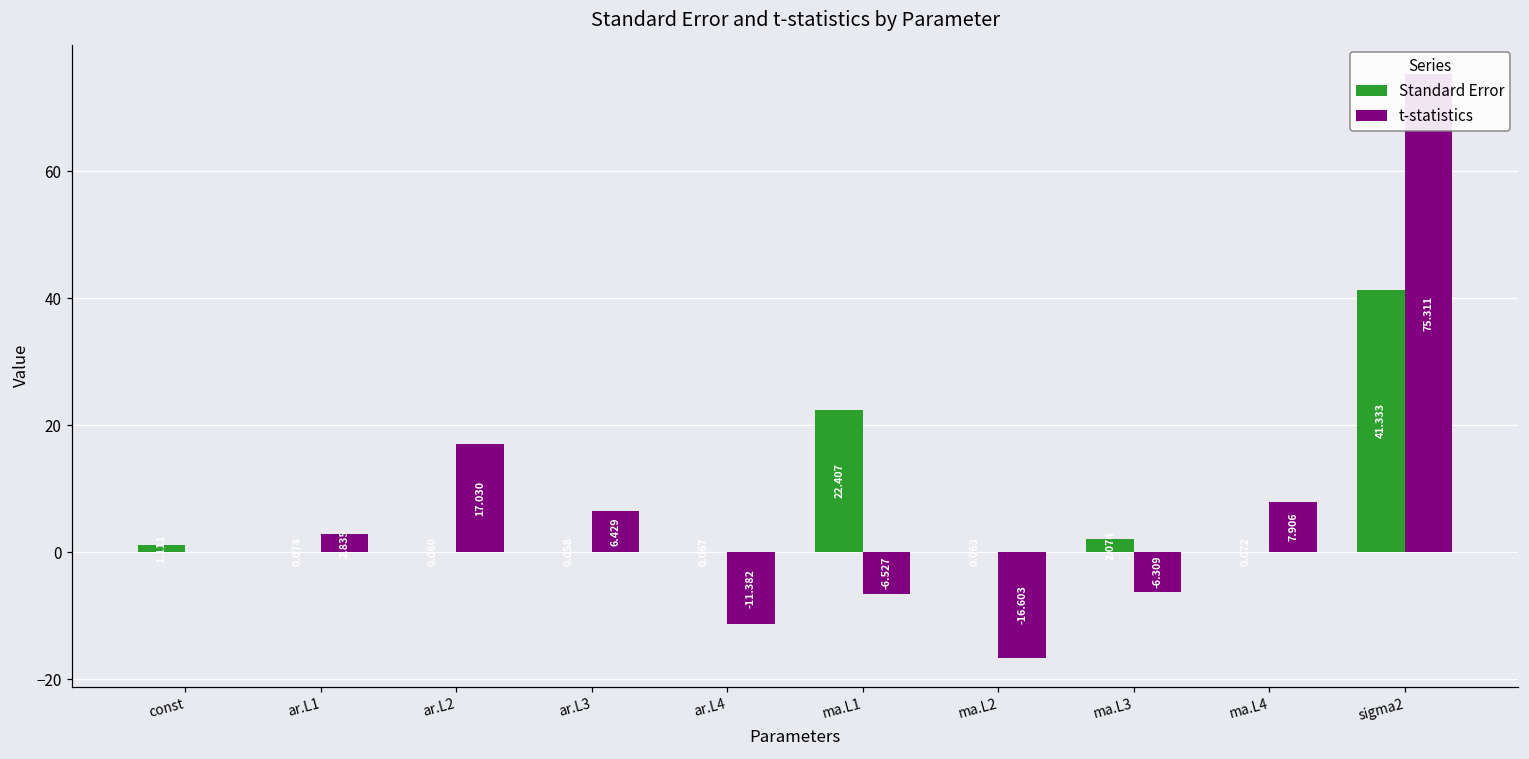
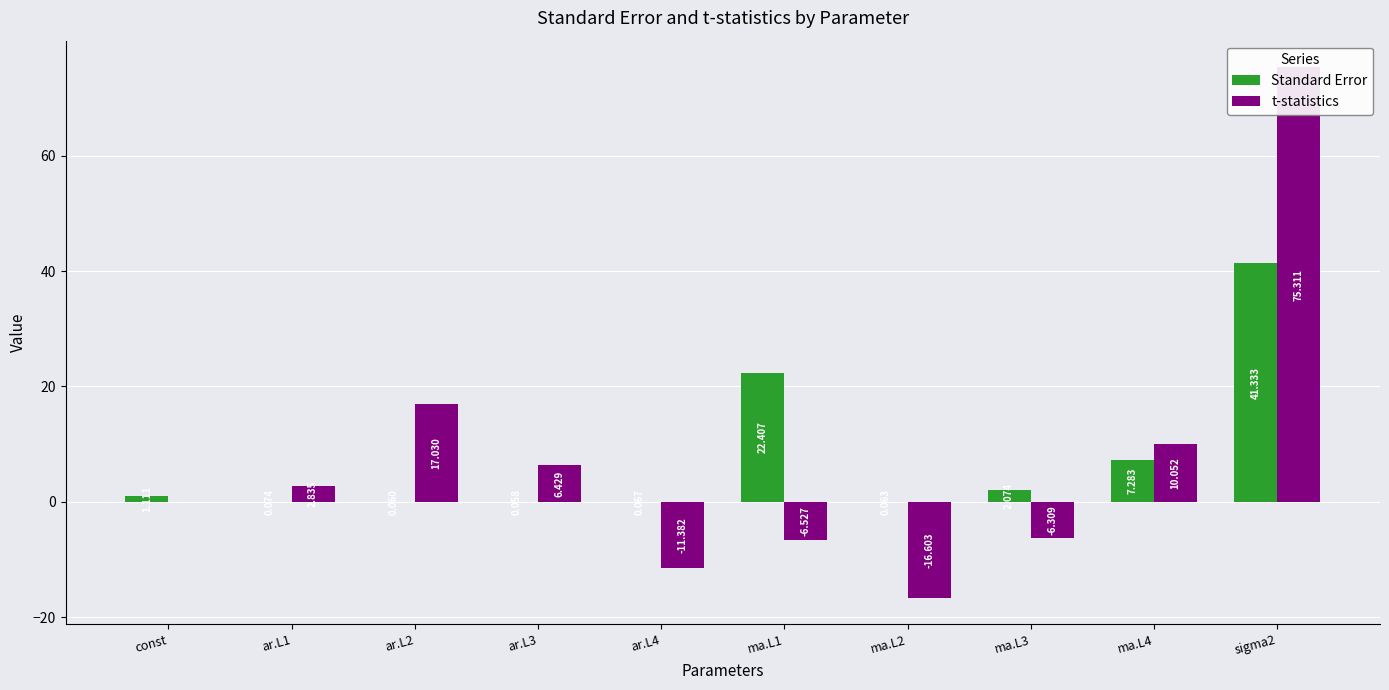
Standard Error, ma.L4: 0 -> 7
t-statistics, ma.L4: 7.906 -> 10.052
